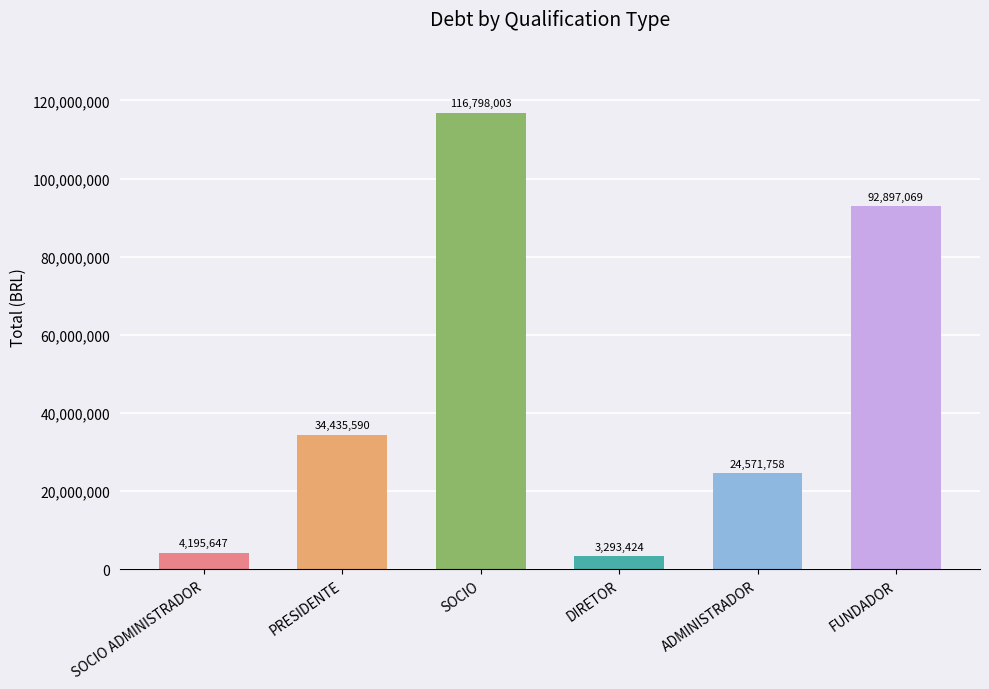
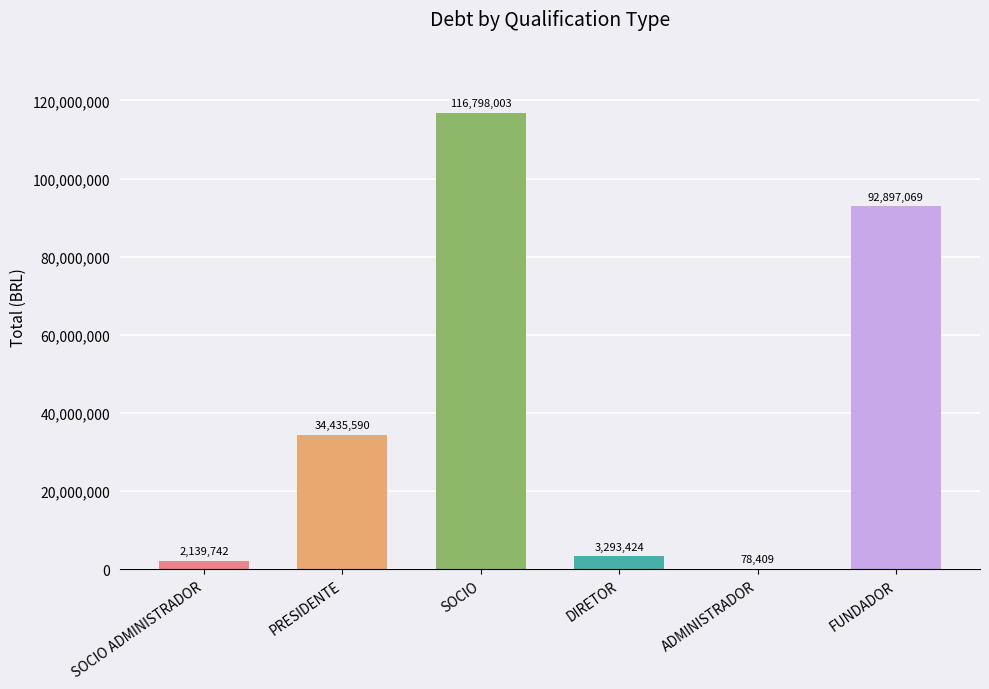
SOCIO ADMINISTRADOR: 4,195,647 -> 2,139,742
ADMINISTRADOR: 24,571,758 -> 78,409
